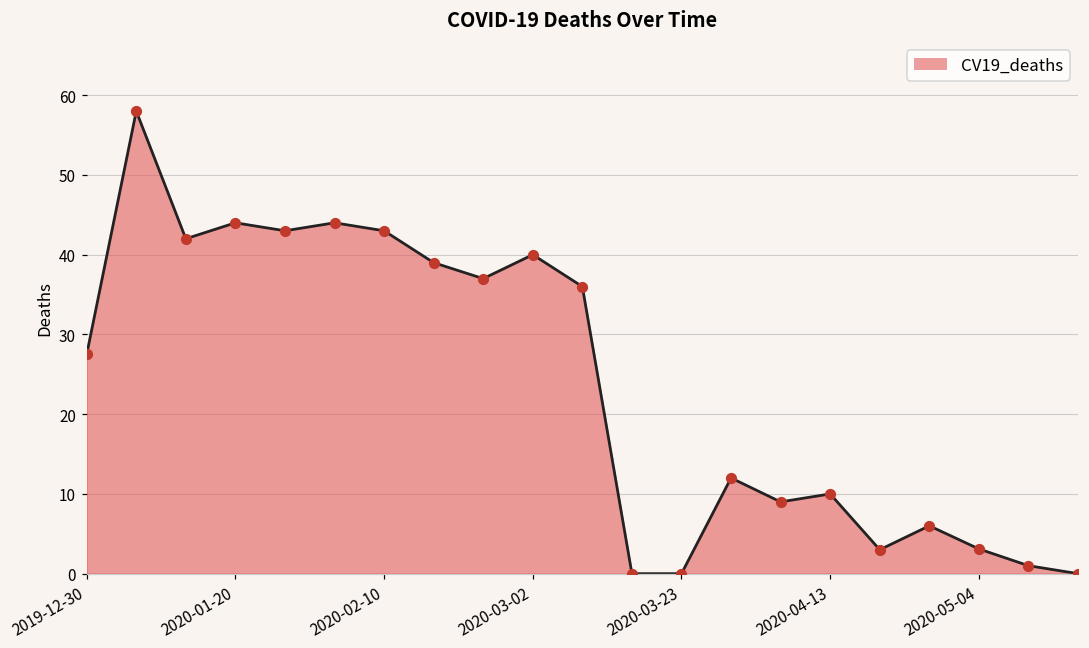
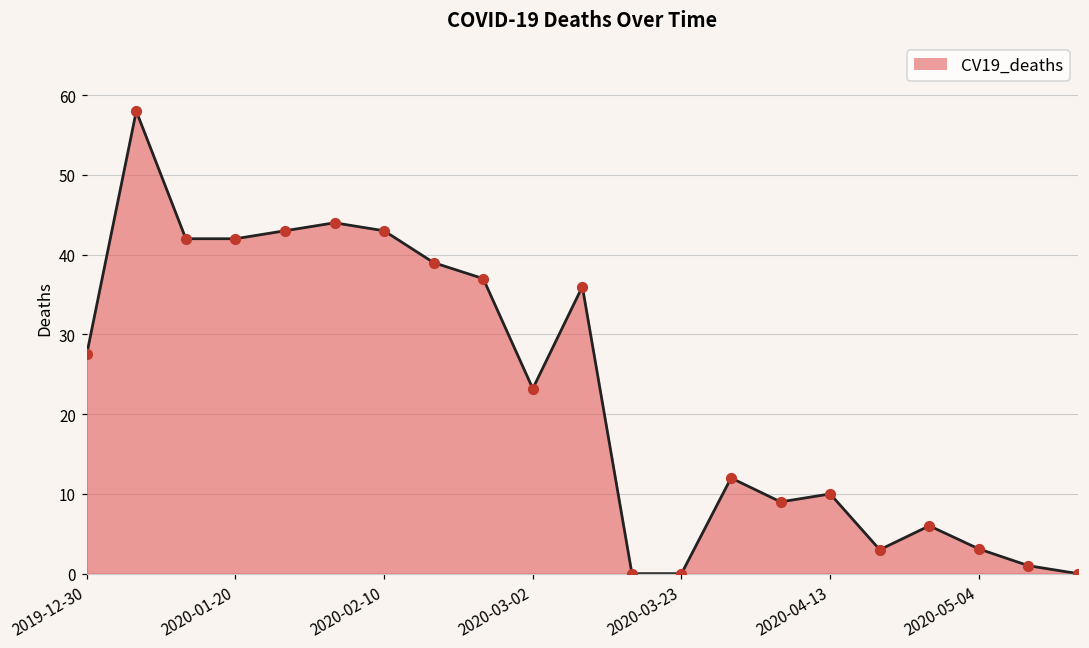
2020-01-20: 44 -> 42
2020-03-02: 40 -> 23
